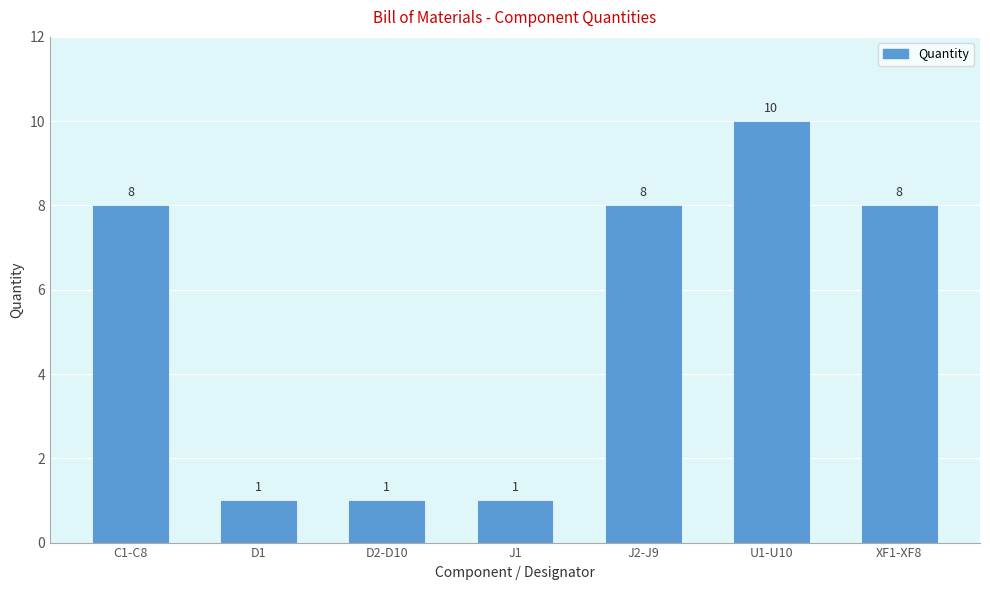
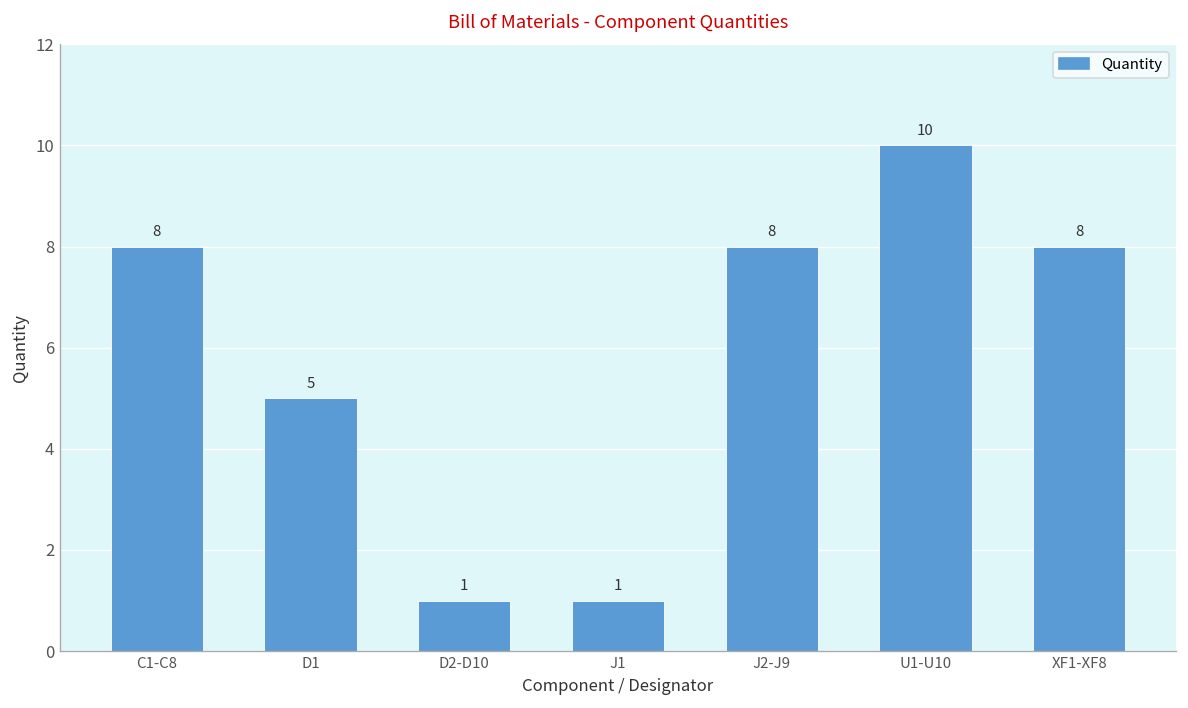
D1: 1 -> 5
